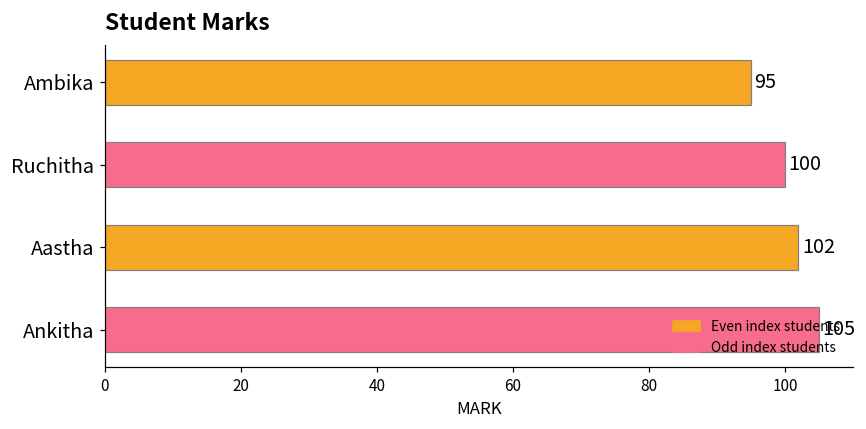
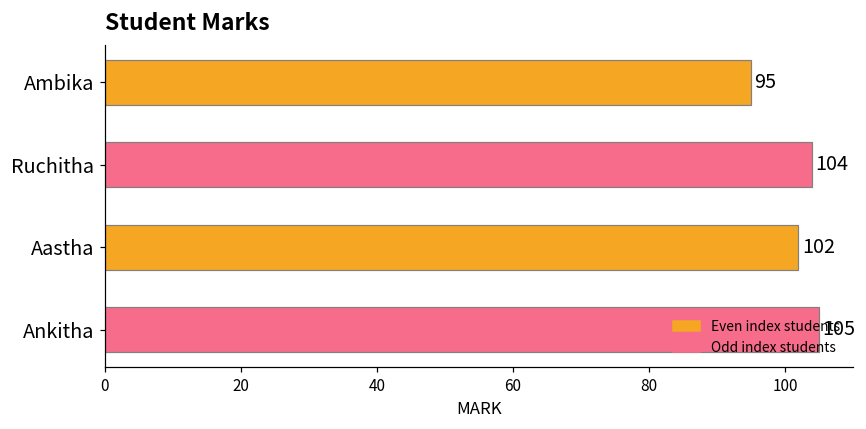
Ruchitha: 100 -> 104
